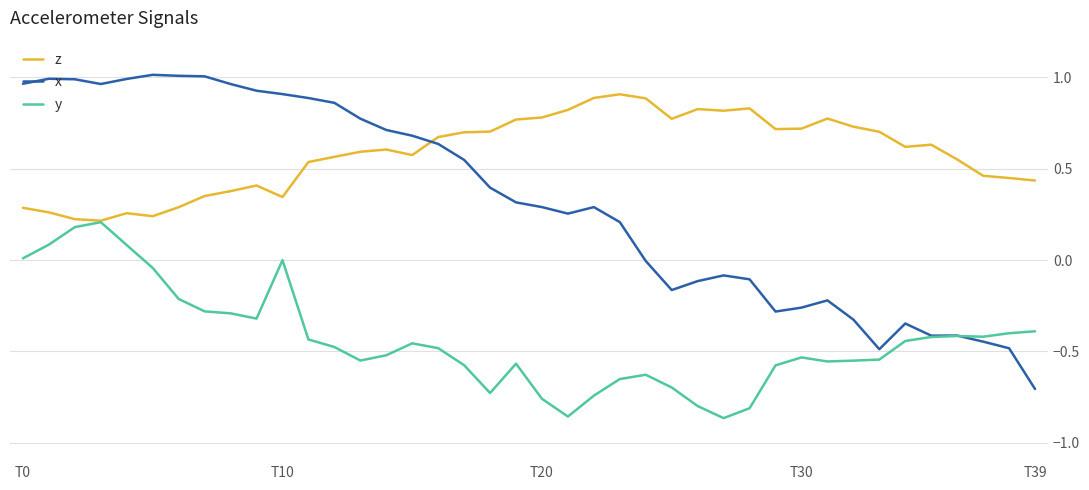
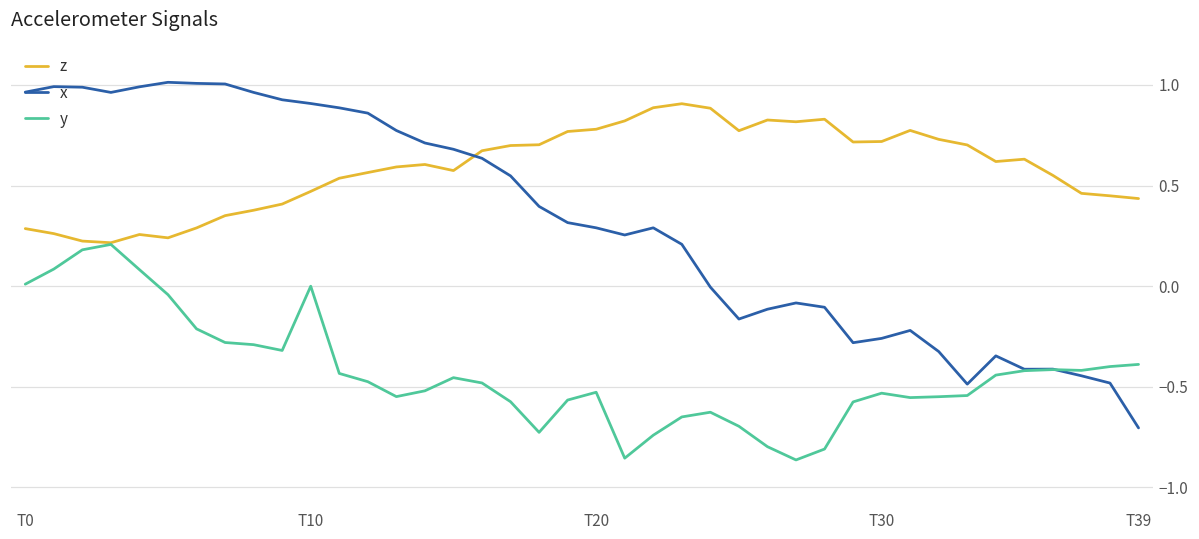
z, T10: 0.34 -> 0.47
y, T20: -0.76 -> -0.53
